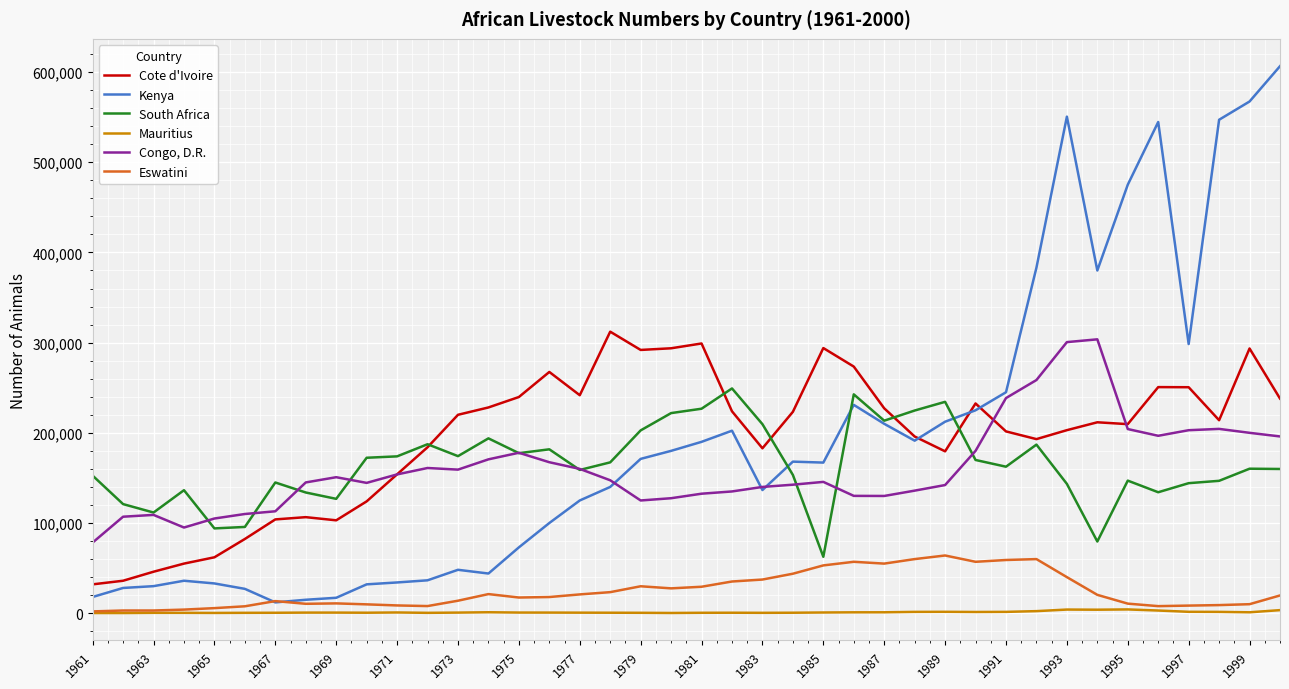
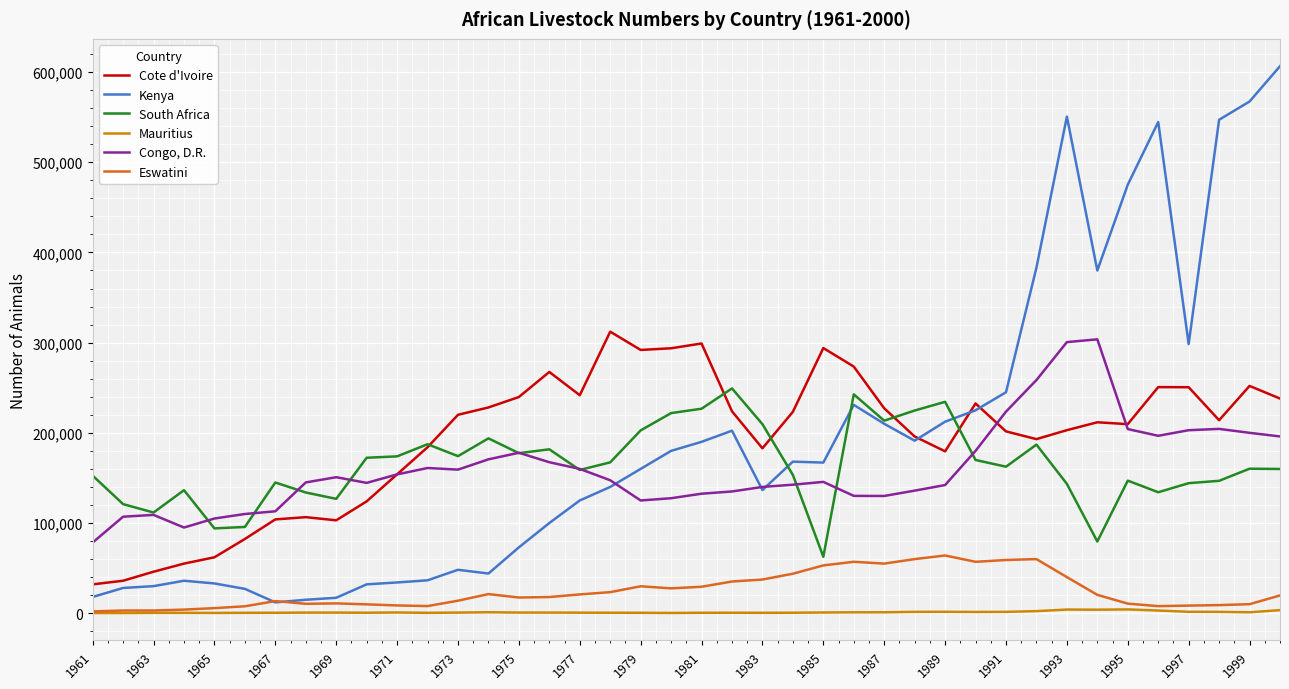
Kenya, 1979: 170,000 -> 160,000
Congo, D.R., 1991: 240,000 -> 220,000
Cote d'Ivoire, 1999: 290,000 -> 250,000
